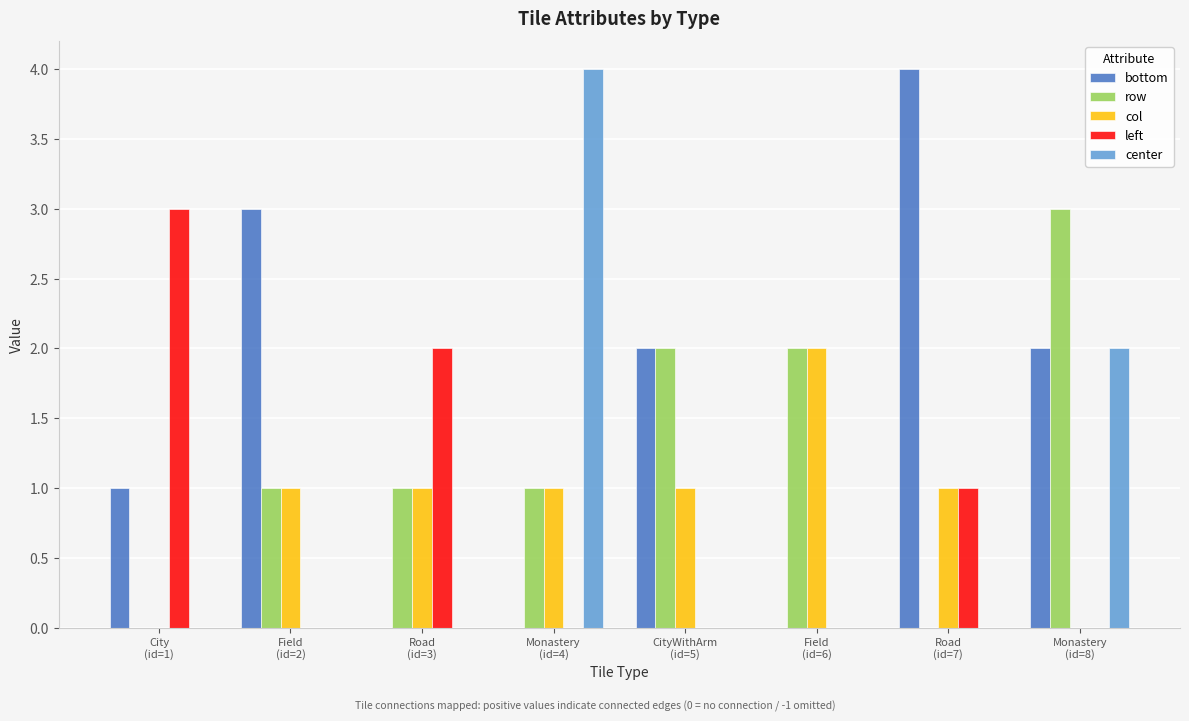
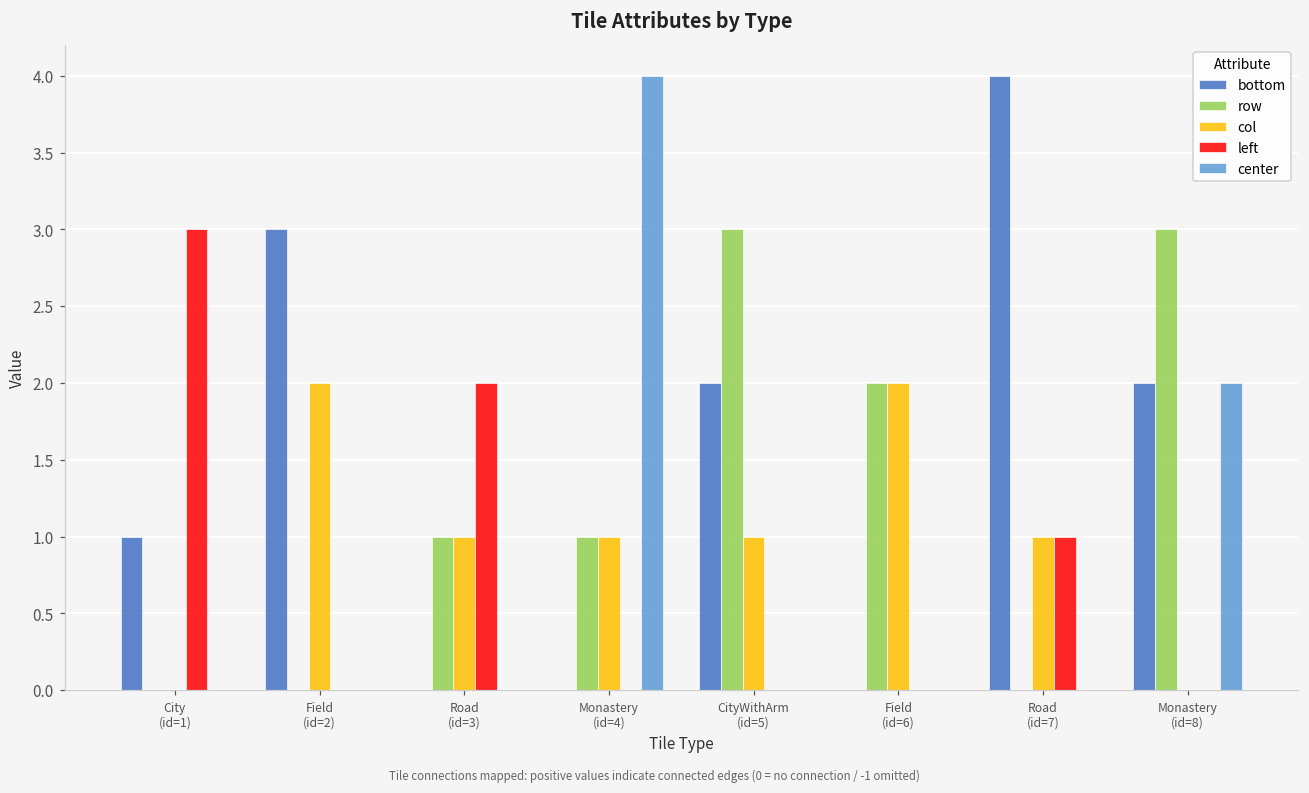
row, Field (id=2): 1 -> 0
col, Field (id=2): 1 -> 2
row, CityWithArm (id=5): 2 -> 3
